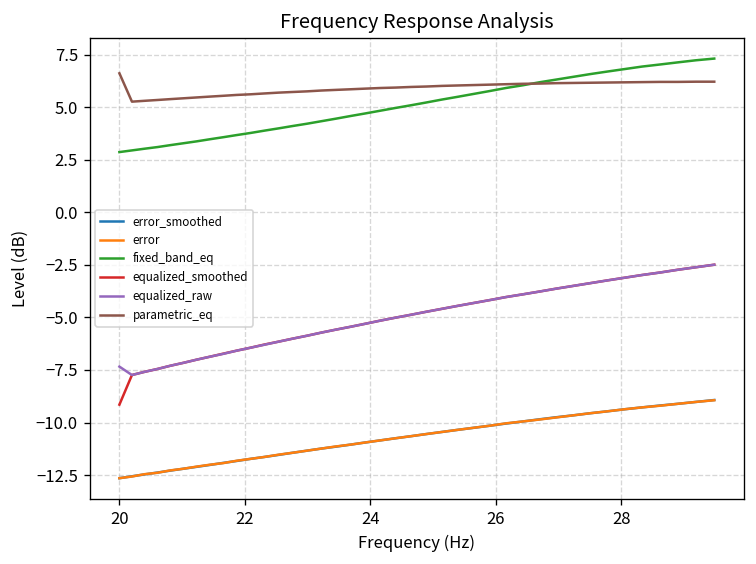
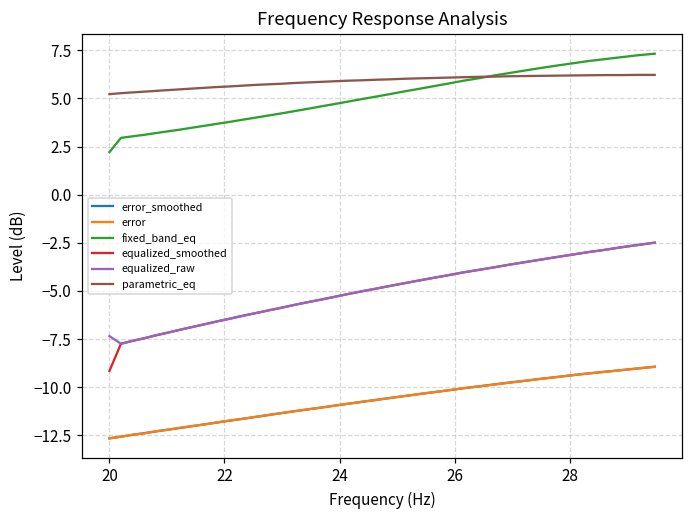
fixed_band_eq, 20: 2.9 -> 2.2
parametric_eq, 20: 6.6 -> 5.2
